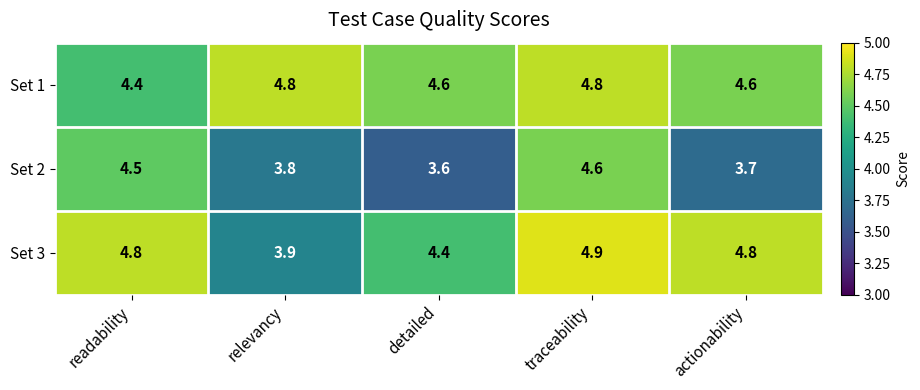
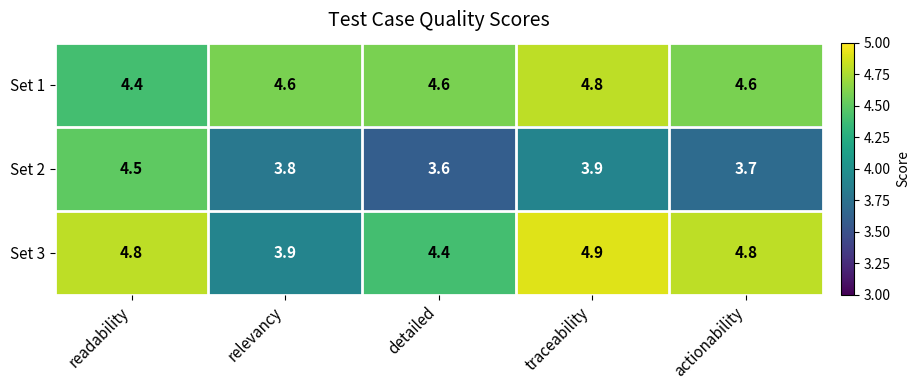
Set 1, relevancy: 4.8 -> 4.6
Set 2, traceability: 4.6 -> 3.9
